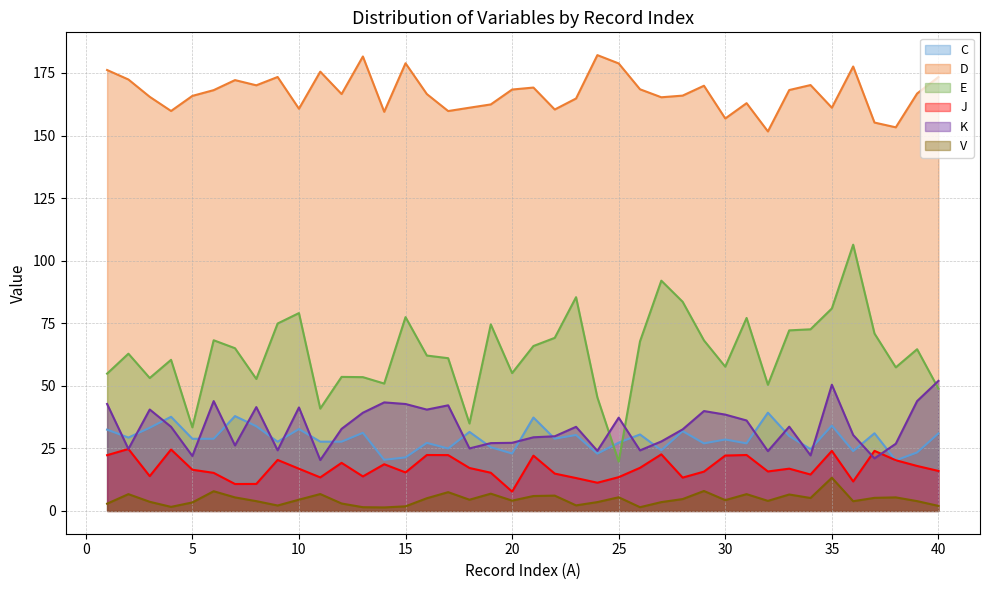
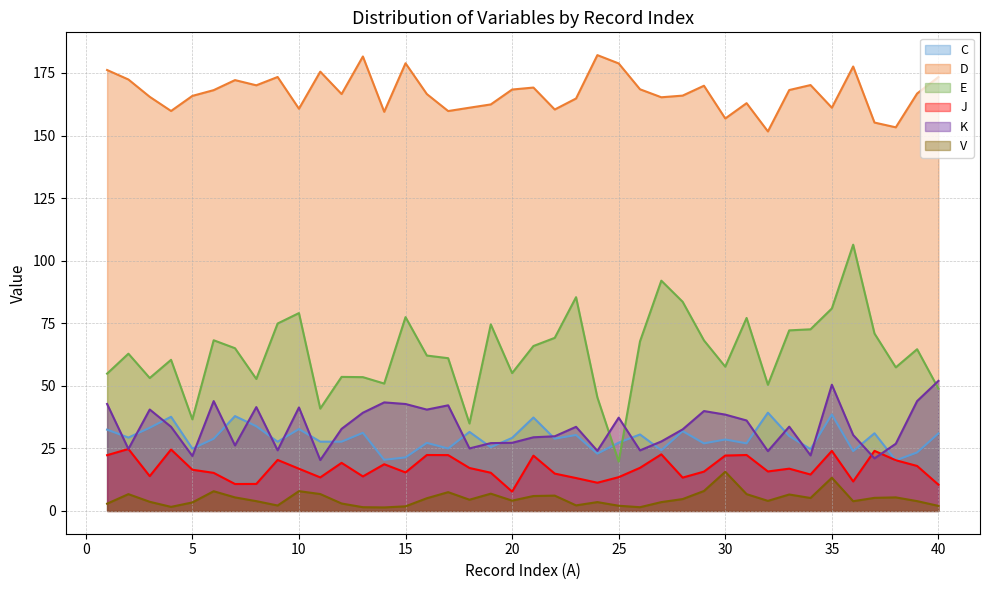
C, 5: 29 -> 25
E, 5: 33 -> 37
V, 10: 5 -> 8
C, 20: 23 -> 29
V, 25: 5 -> 2
V, 30: 4 -> 16
C, 35: 34 -> 39
J, 40: 16 -> 10
